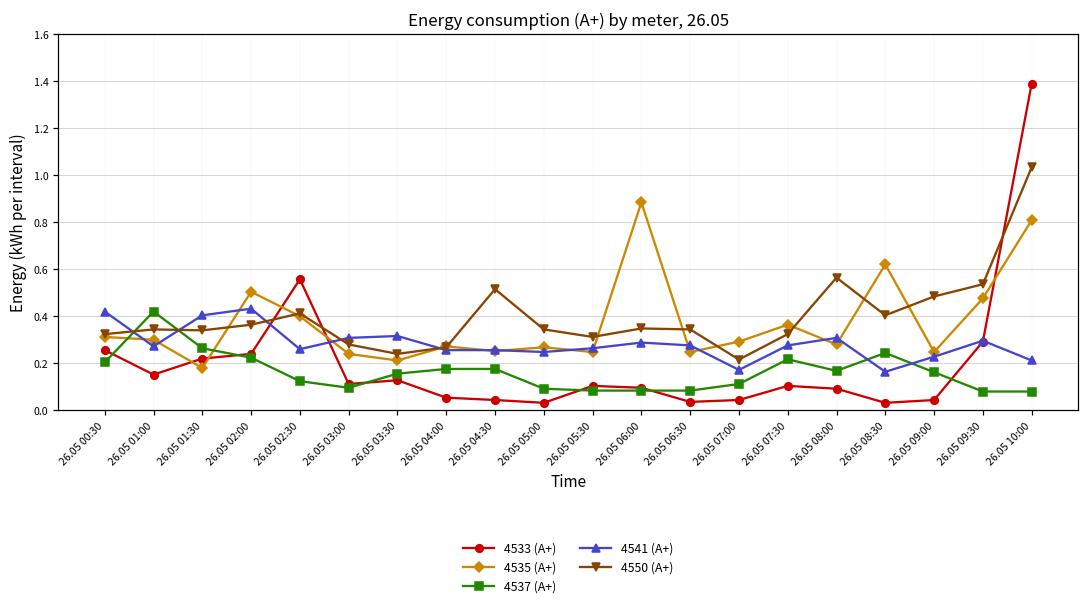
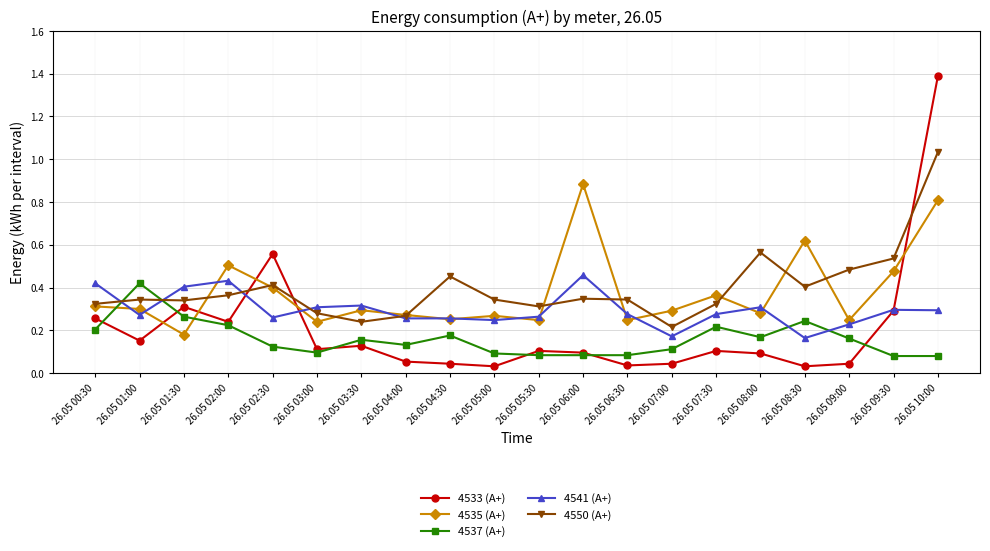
4533 (А+), 26.05 01:30: 0.22 -> 0.31
4535 (А+), 26.05 03:30: 0.21 -> 0.29
4537 (А+), 26.05 04:00: 0.18 -> 0.13
4550 (А+), 26.05 04:30: 0.52 -> 0.45
4541 (А+), 26.05 06:00: 0.29 -> 0.46
4541 (А+), 26.05 10:00: 0.21 -> 0.29
